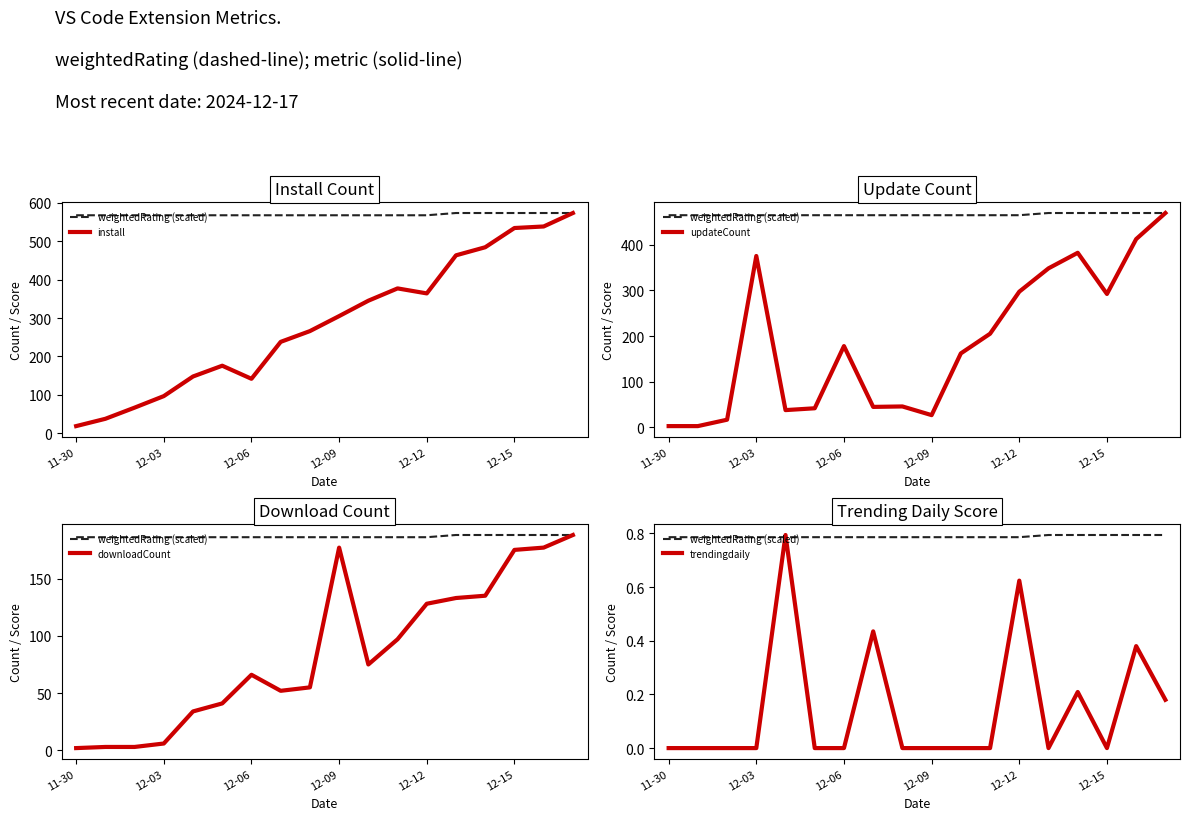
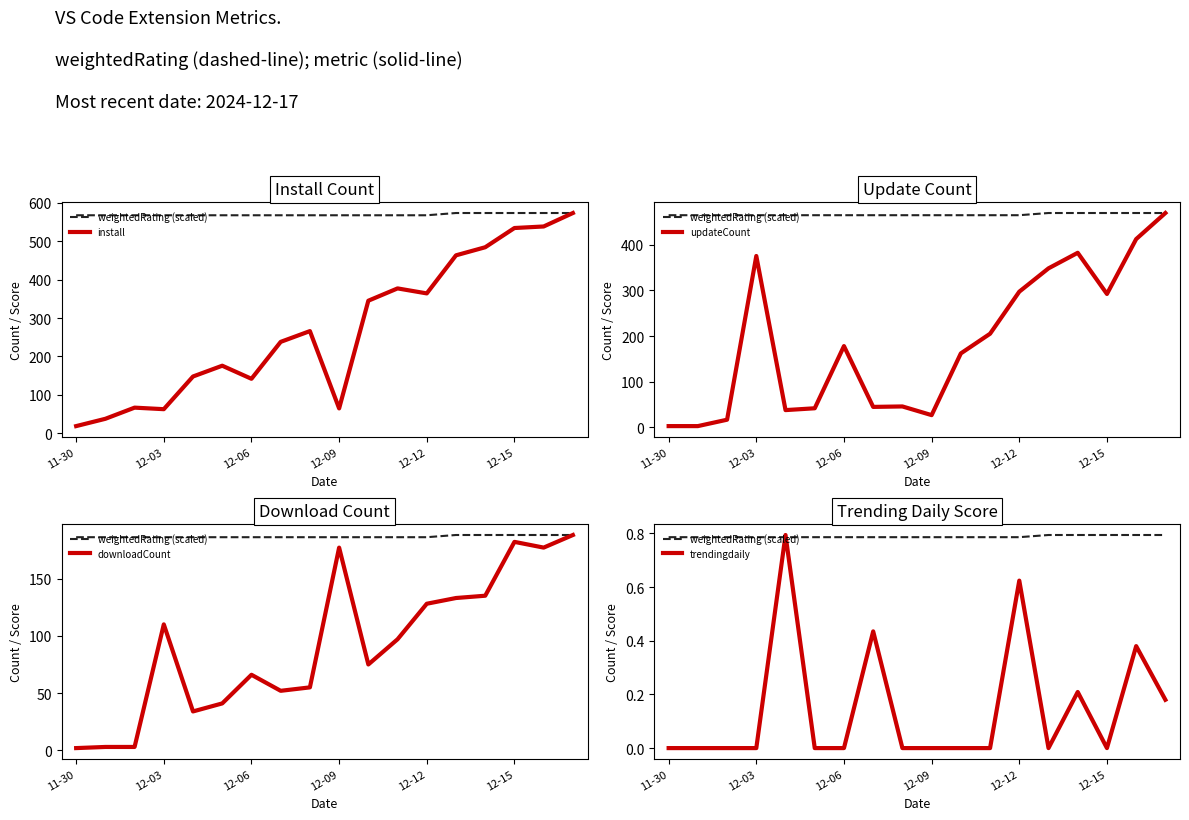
Install Count, install, 12-03: 100 -> 60
Install Count, install, 12-09: 310 -> 70
Download Count, downloadCount, 12-03: 6 -> 110
Download Count, downloadCount, 12-15: 175 -> 182
